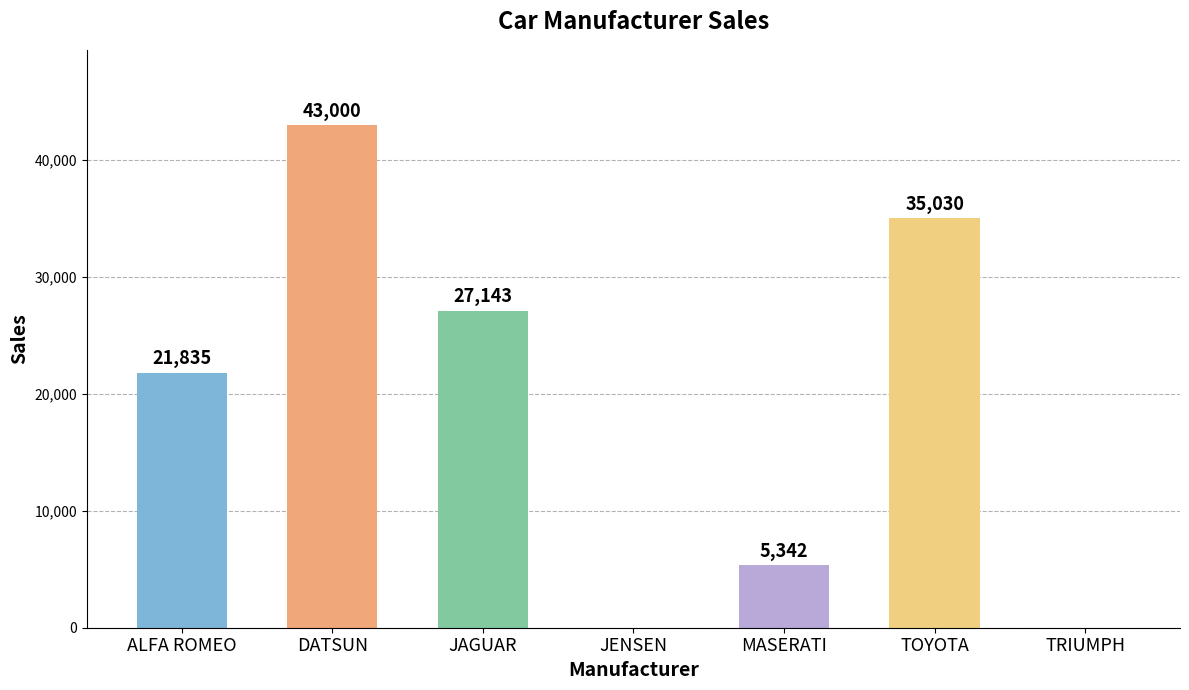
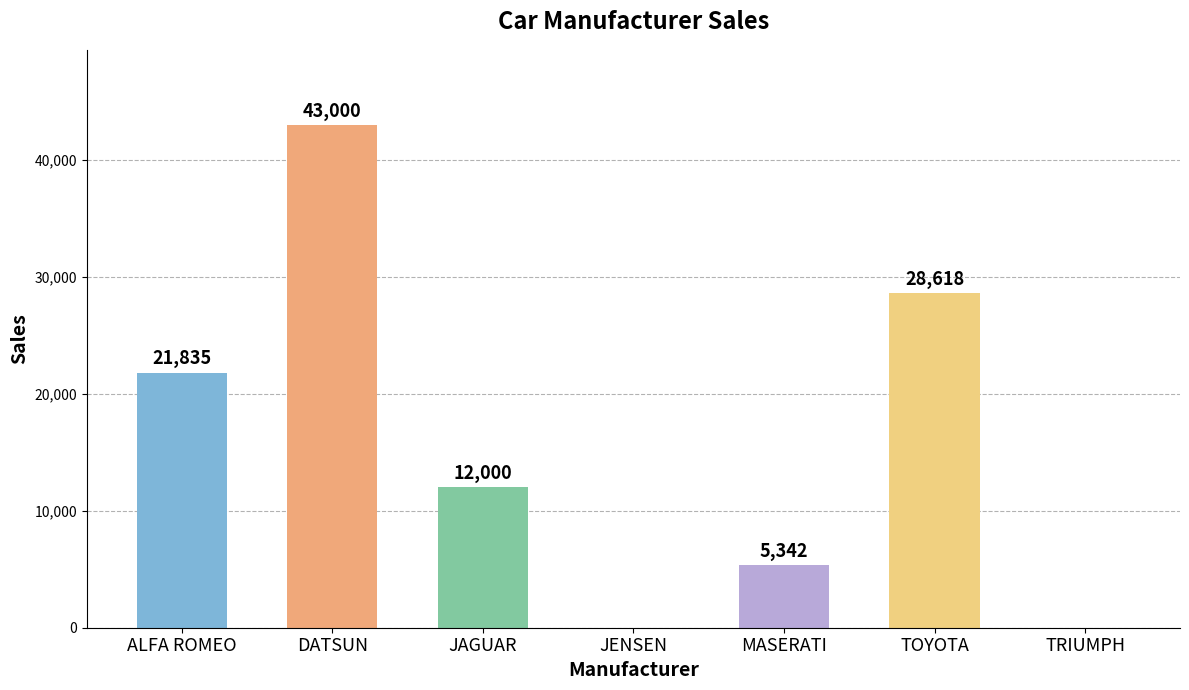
JAGUAR: 27,143 -> 12,000
TOYOTA: 35,030 -> 28,618
